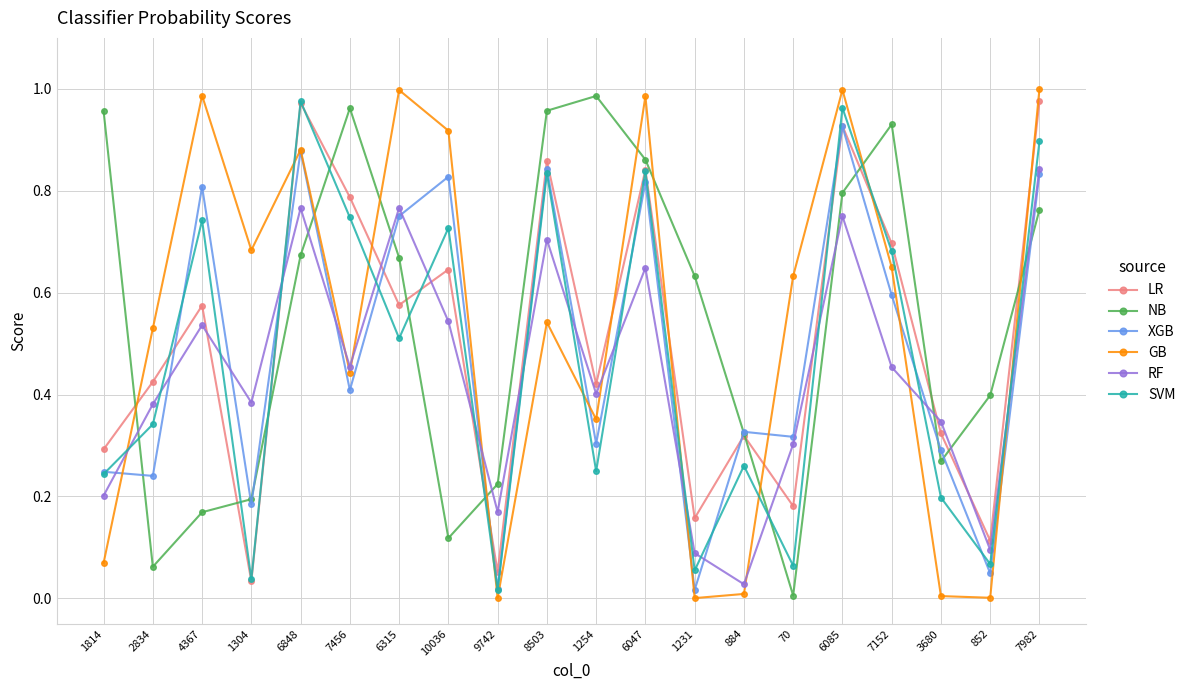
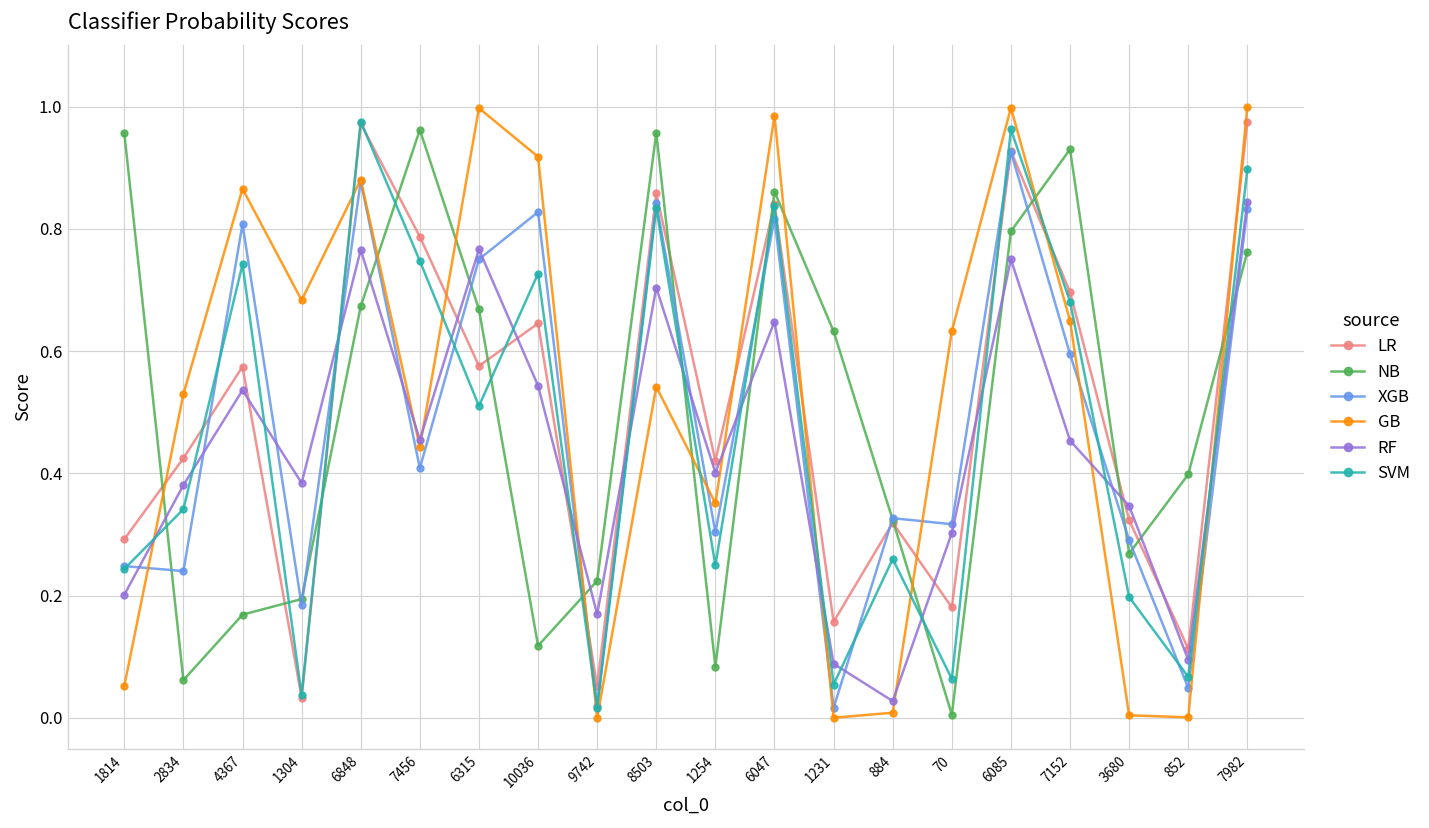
GB, 1814: 0.07 -> 0.05
GB, 4367: 0.99 -> 0.87
NB, 1254: 0.99 -> 0.08
